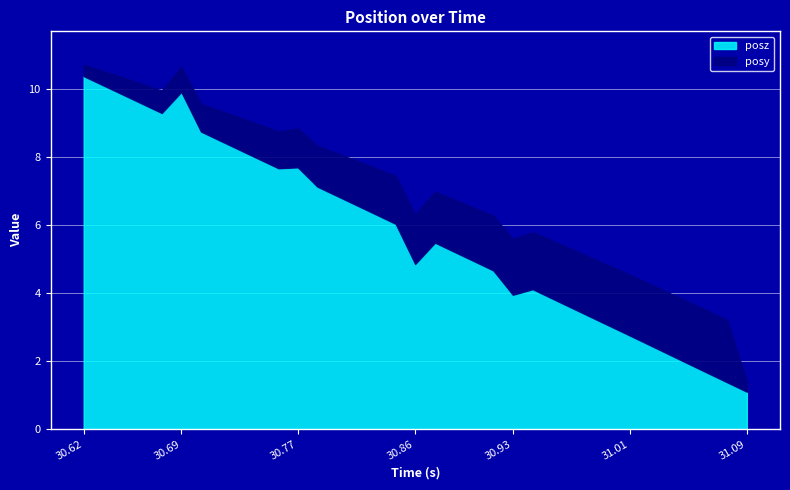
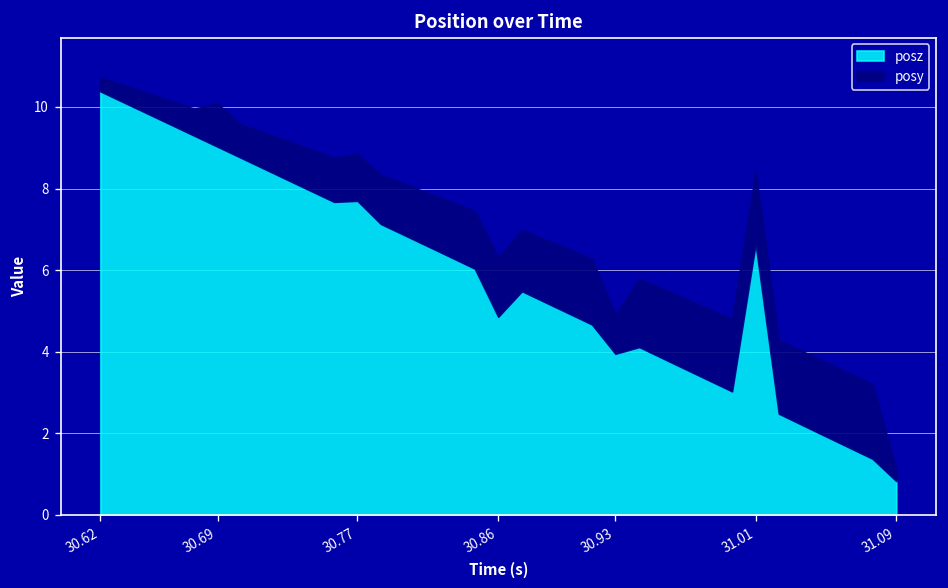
posz, 30.69: 9.9 -> 9.0
posy, 30.69: 0.7 -> 1.1
posy, 30.93: 1.6 -> 0.9
posz, 31.01: 2.8 -> 6.6
posz, 31.09: 1.1 -> 0.8
